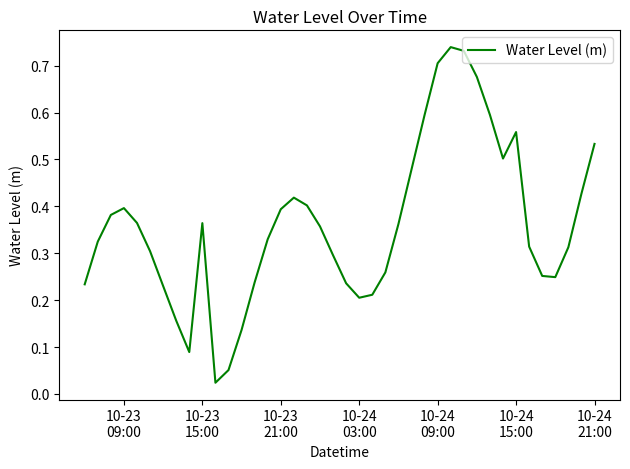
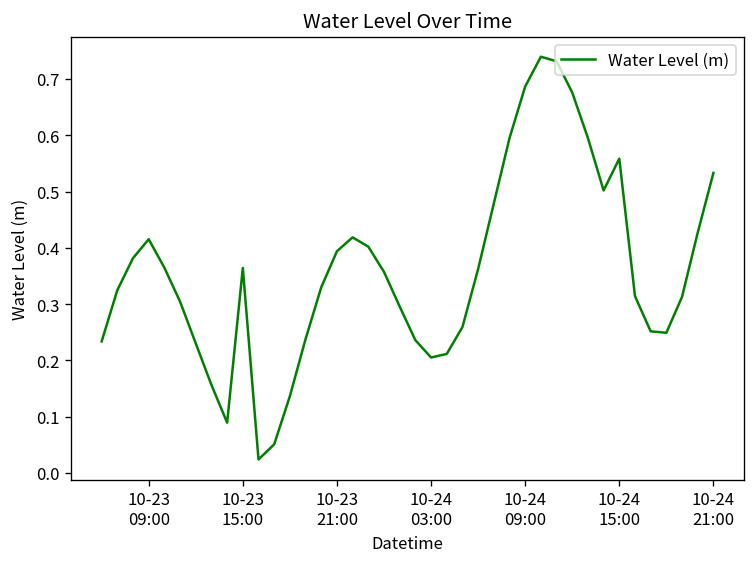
10-23 09:00: 0.40 -> 0.42
10-24 09:00: 0.71 -> 0.69
